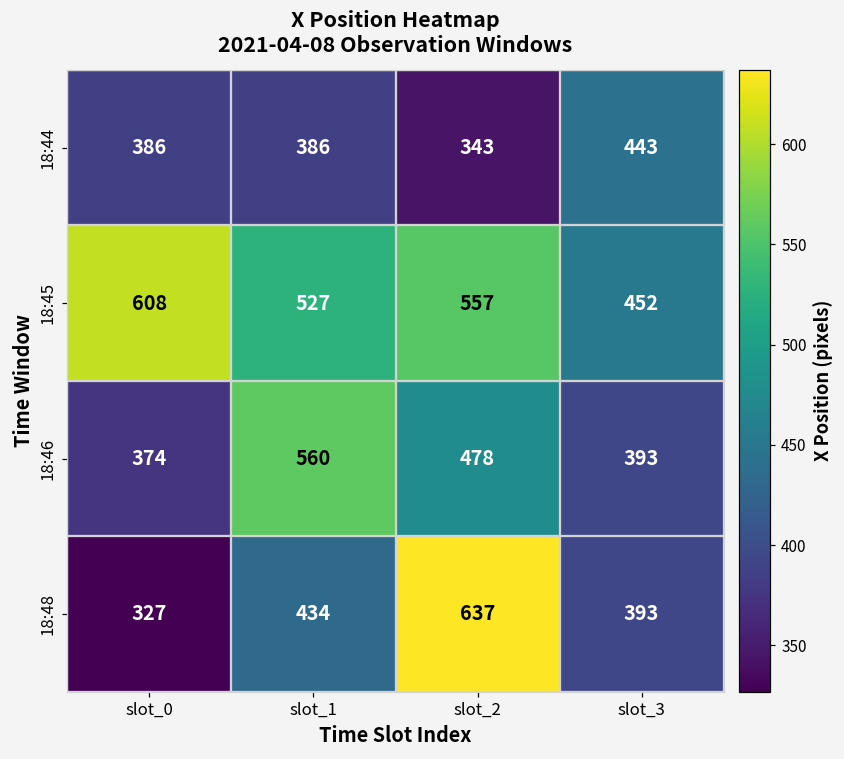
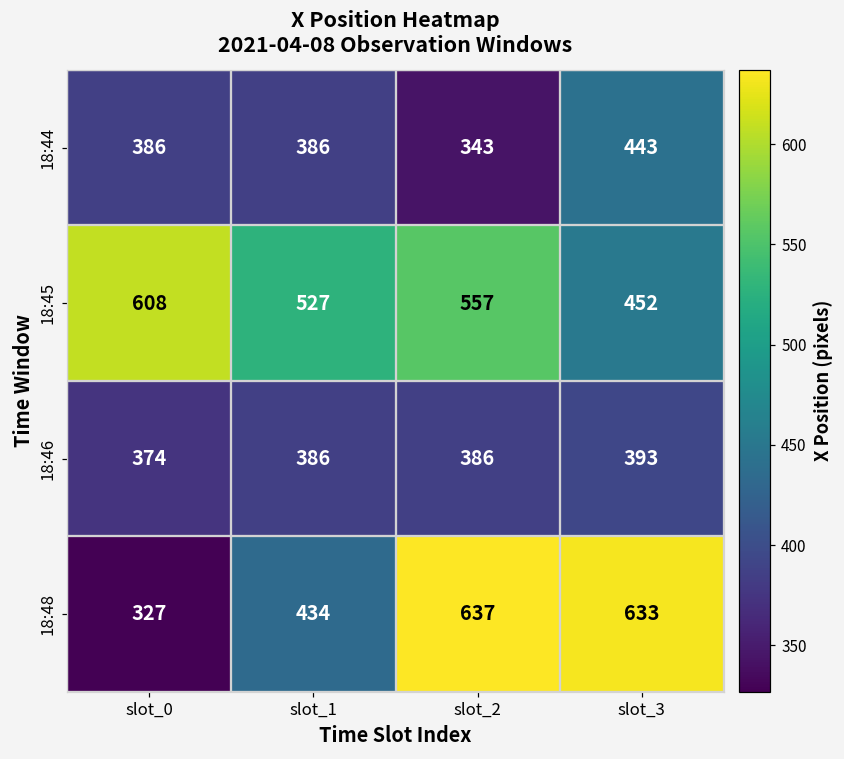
18:46, slot_1: 560 -> 386
18:46, slot_2: 478 -> 386
18:48, slot_3: 393 -> 633
